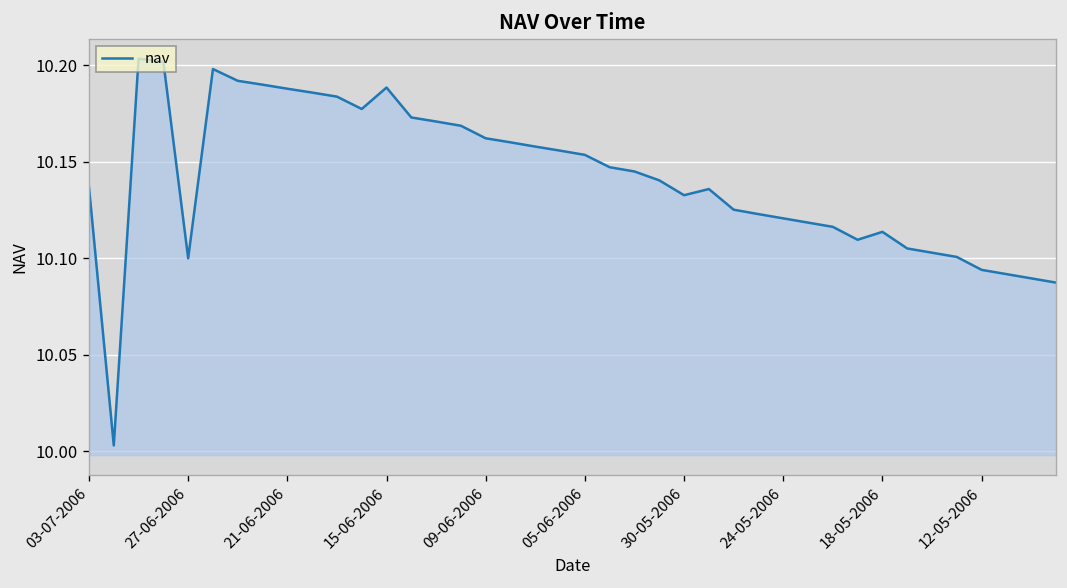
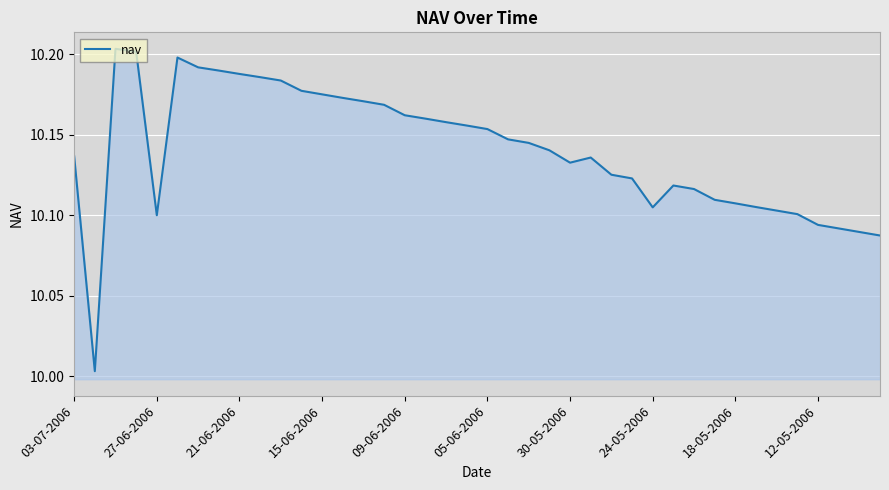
15-06-2006: 10.189 -> 10.175
24-05-2006: 10.121 -> 10.105
18-05-2006: 10.114 -> 10.107
